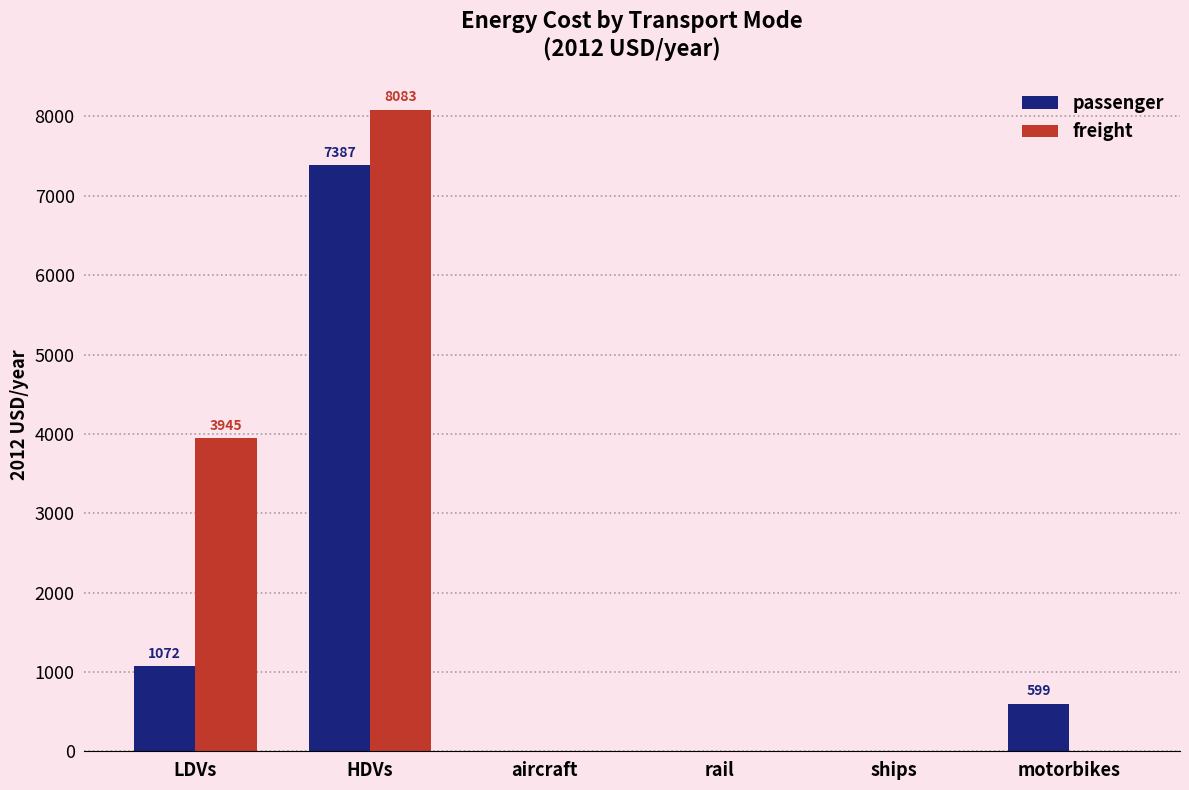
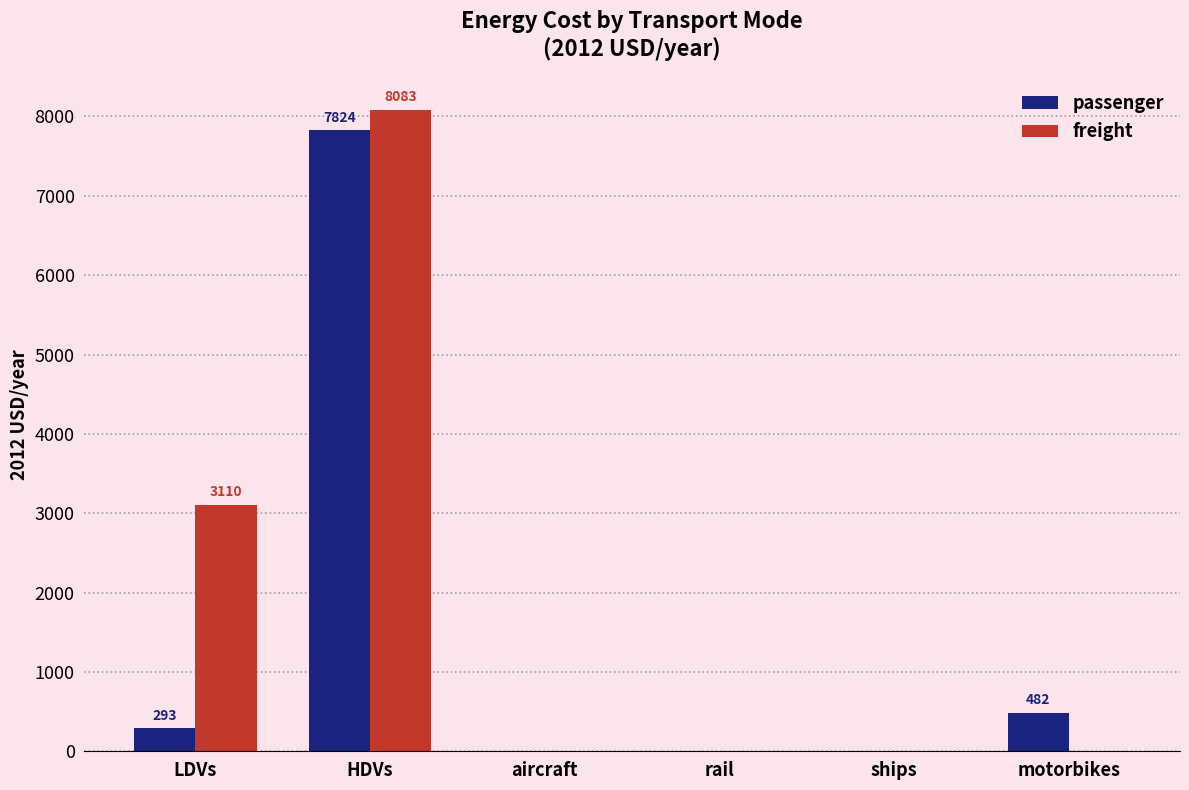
passenger, LDVs: 1072 -> 293
freight, LDVs: 3945 -> 3110
passenger, HDVs: 7387 -> 7824
passenger, motorbikes: 599 -> 482
